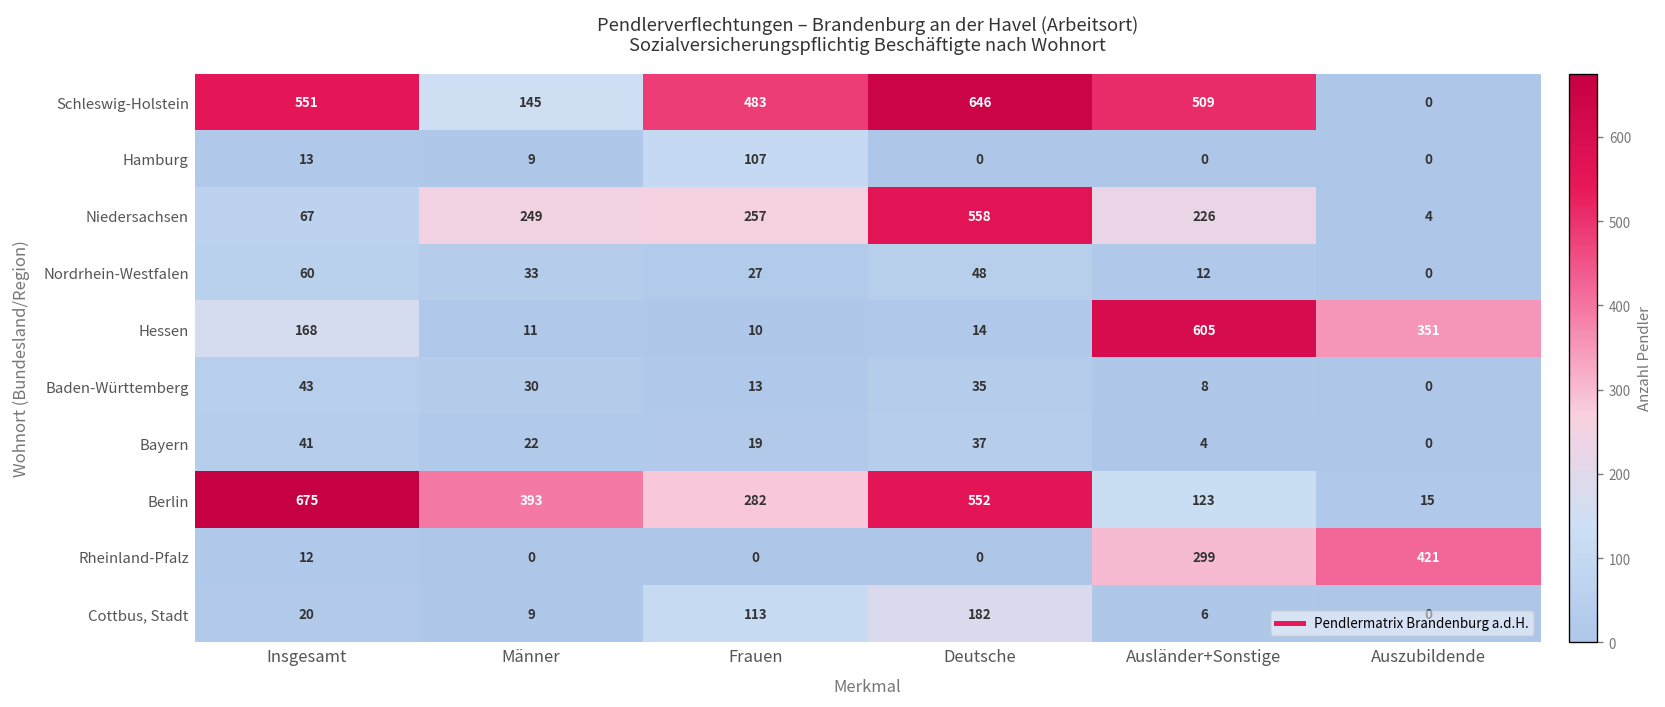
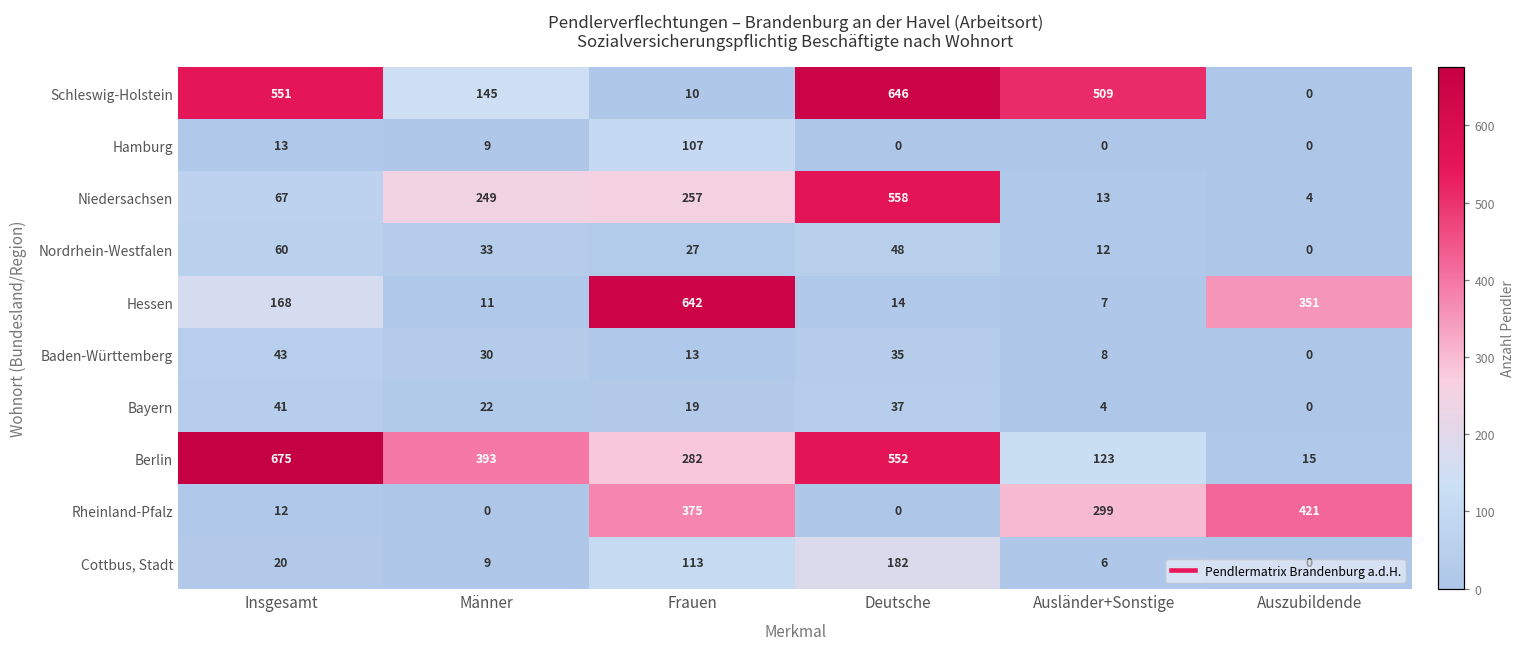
Schleswig-Holstein, Frauen: 483 -> 10
Niedersachsen, Ausländer+Sonstige: 226 -> 13
Hessen, Frauen: 10 -> 642
Hessen, Ausländer+Sonstige: 605 -> 7
Rheinland-Pfalz, Frauen: 0 -> 375
